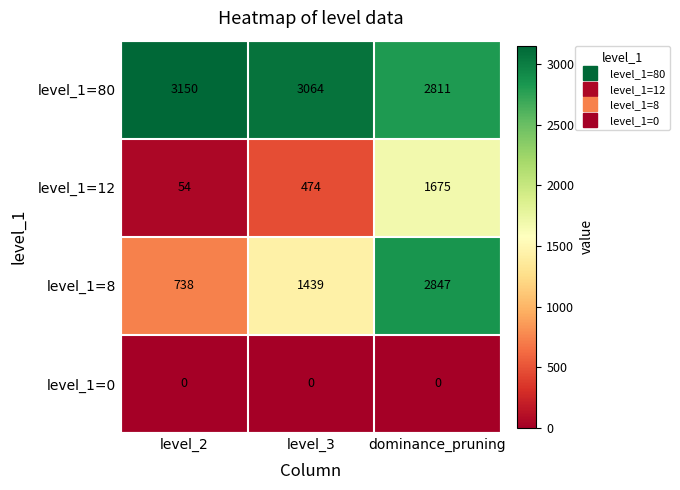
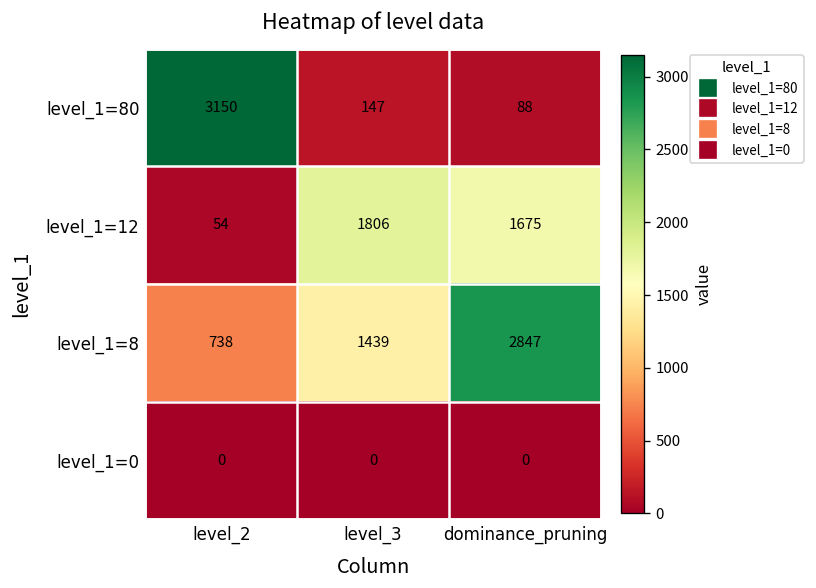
level_1=80, level_3: 3064 -> 147
level_1=80, dominance_pruning: 2811 -> 88
level_1=12, level_3: 474 -> 1806
